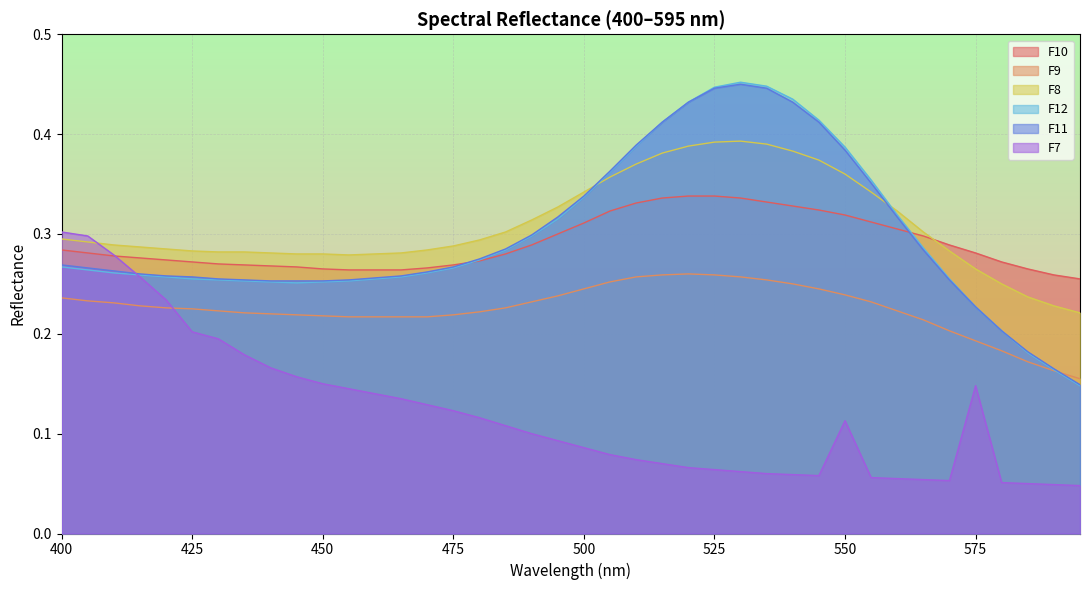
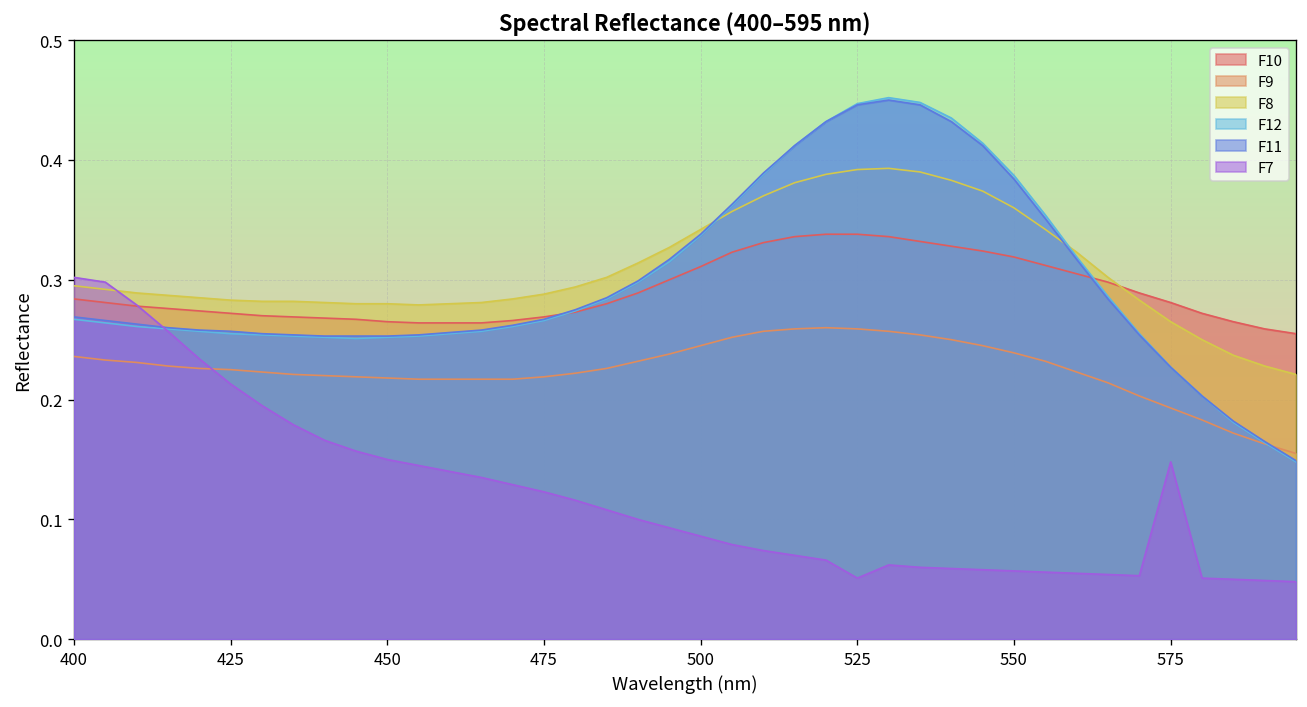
F7, 425: 0.20 -> 0.21
F7, 525: 0.06 -> 0.05
F7, 550: 0.11 -> 0.06
